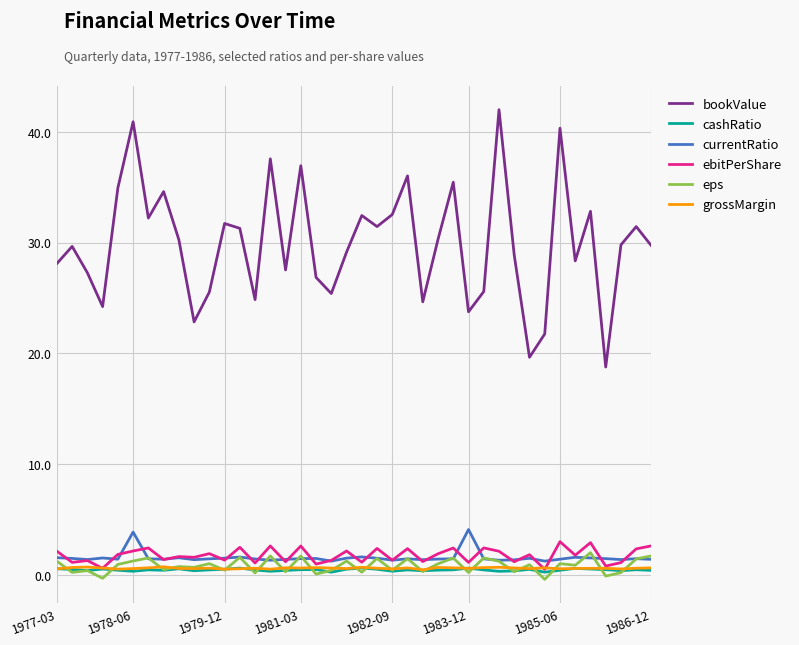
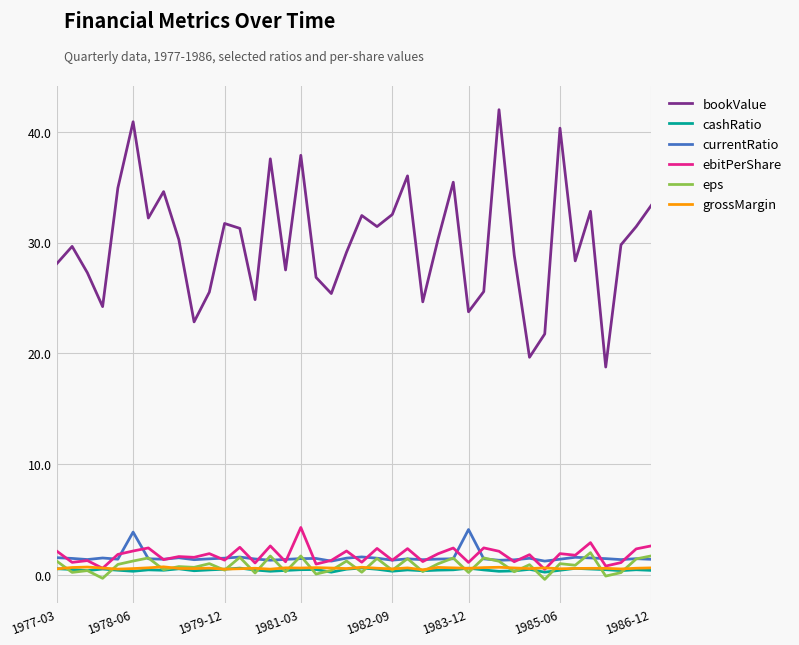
bookValue, 1981-03: 37.0 -> 37.9
ebitPerShare, 1981-03: 2.6 -> 4.3
ebitPerShare, 1985-06: 3.0 -> 1.9
bookValue, 1986-12: 29.7 -> 33.4
